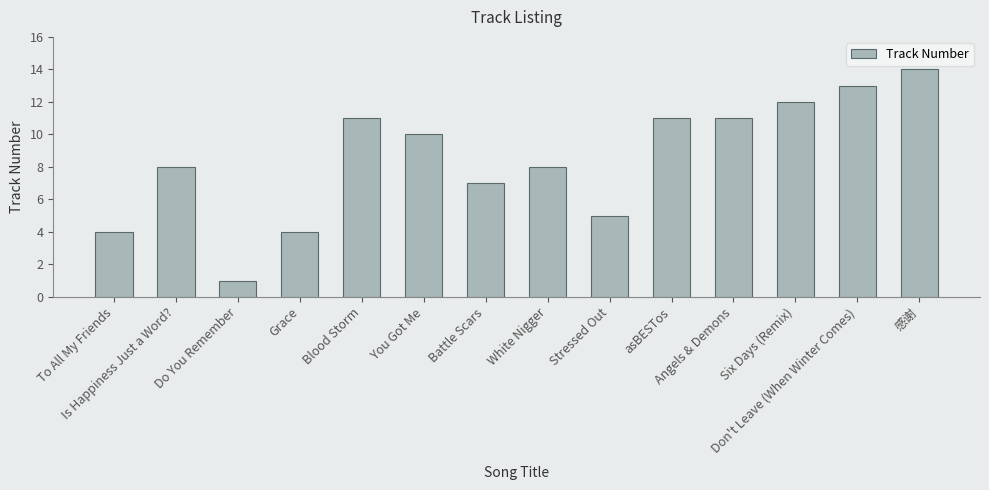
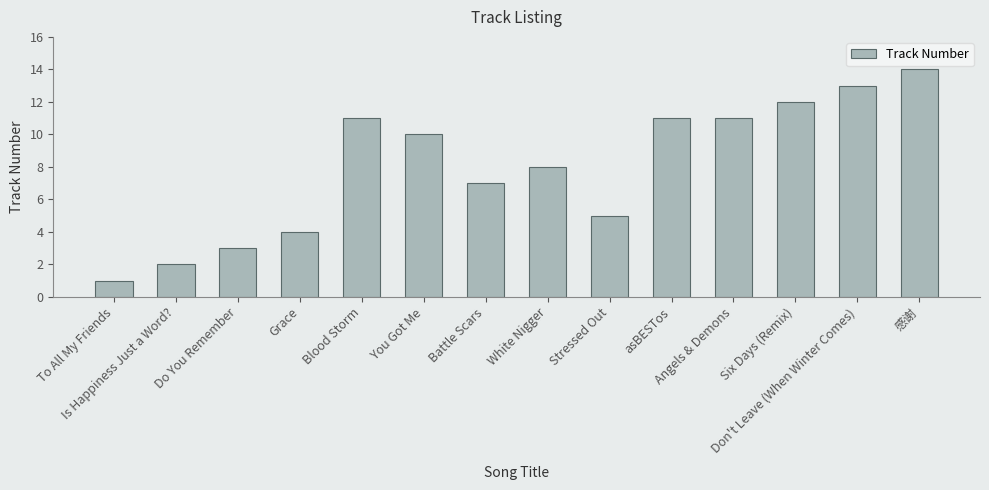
To All My Friends: 4 -> 1
Is Happiness Just a Word?: 8 -> 2
Do You Remember: 1 -> 3
